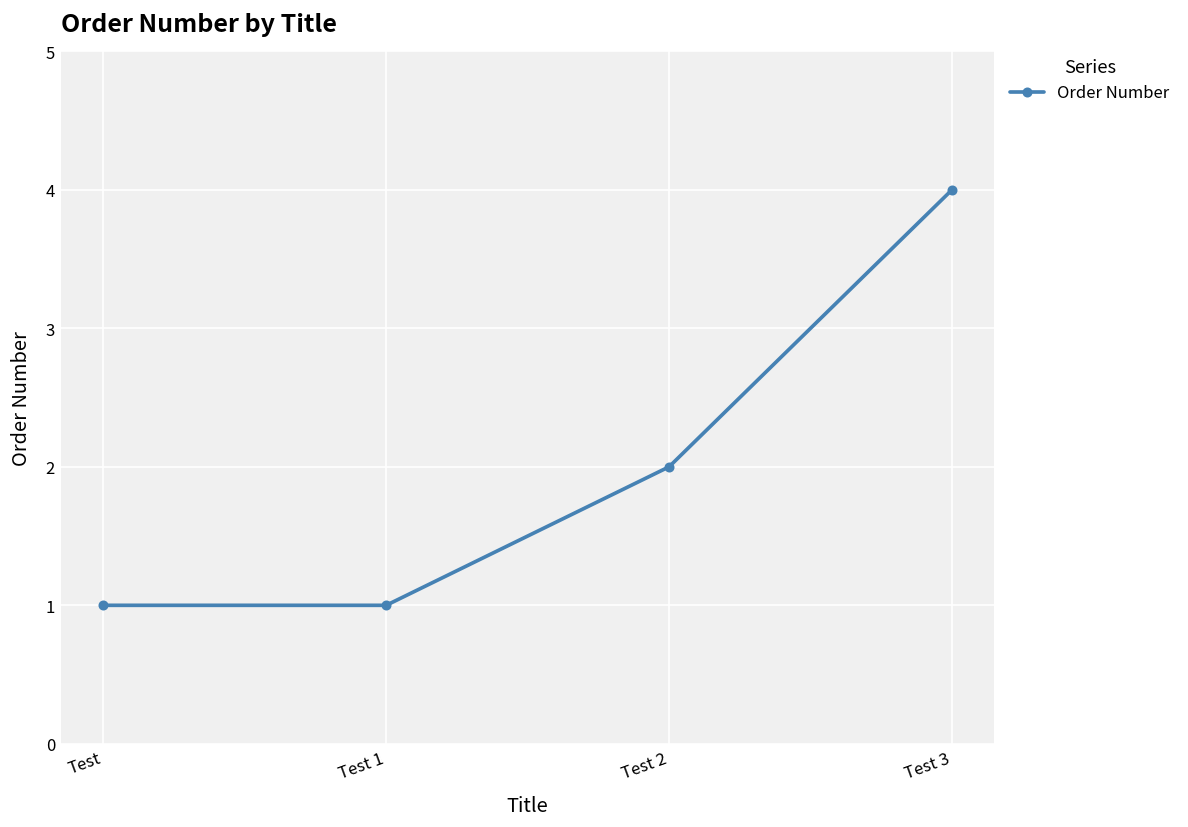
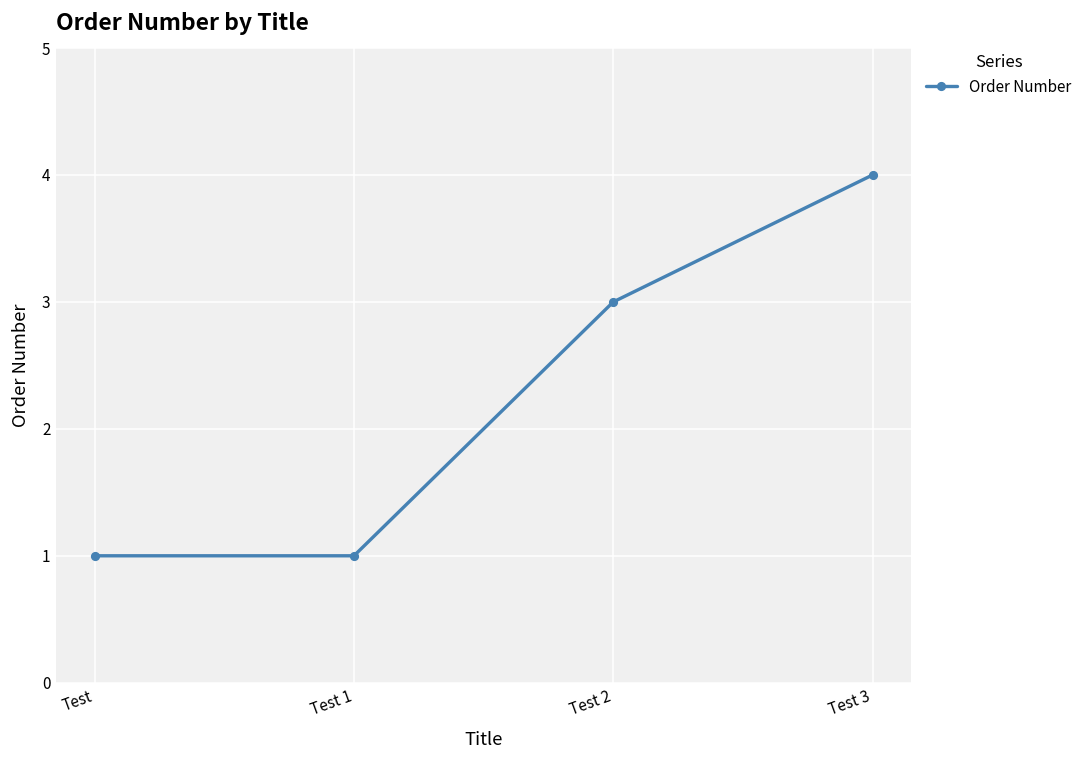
Test 2: 2 -> 3
